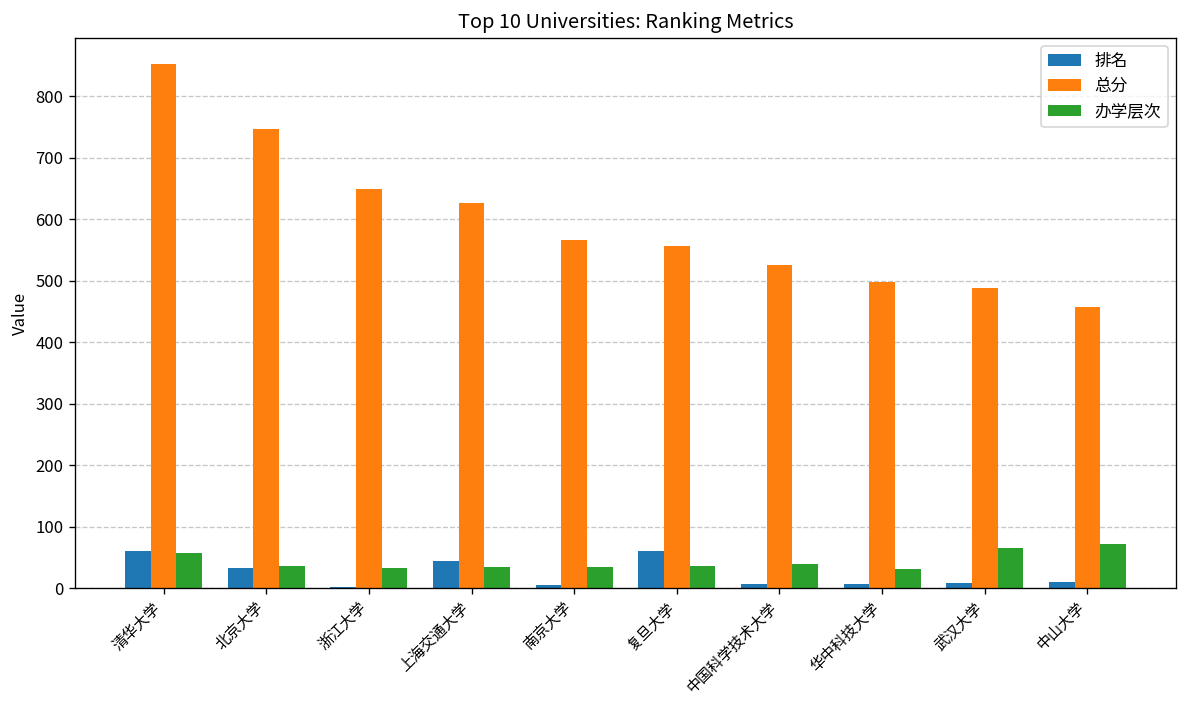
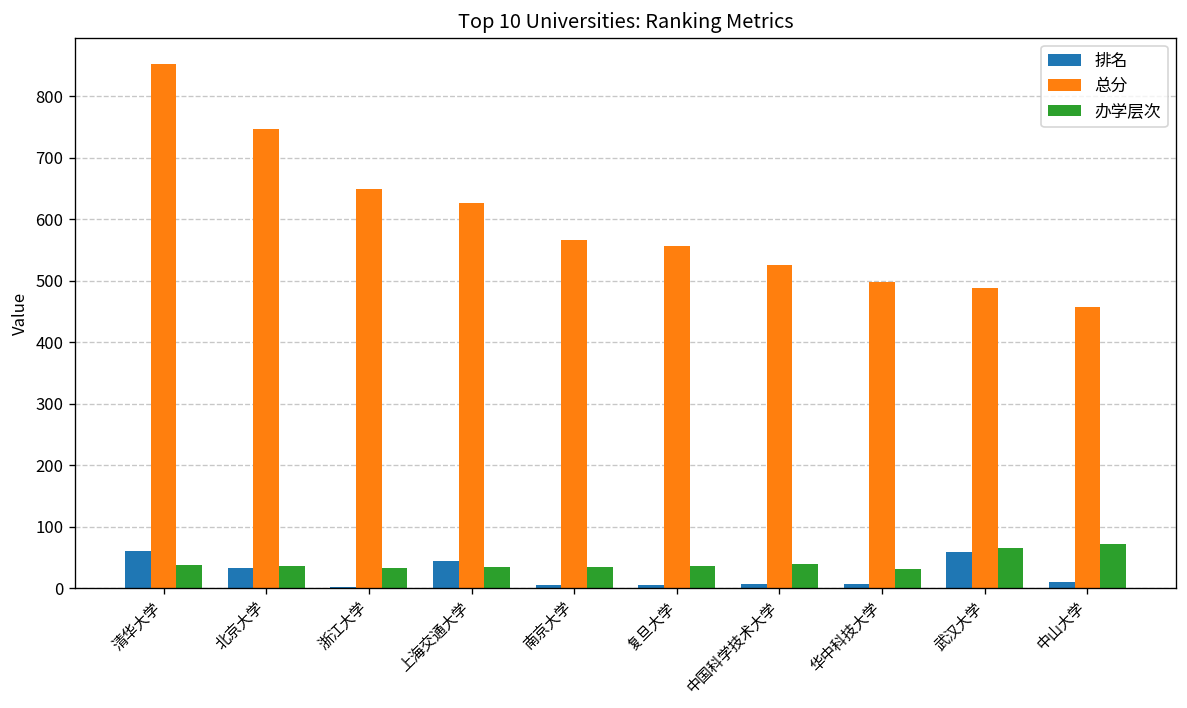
办学层次, 清华大学: 60 -> 40
排名, 复旦大学: 60 -> 10
排名, 武汉大学: 10 -> 60
